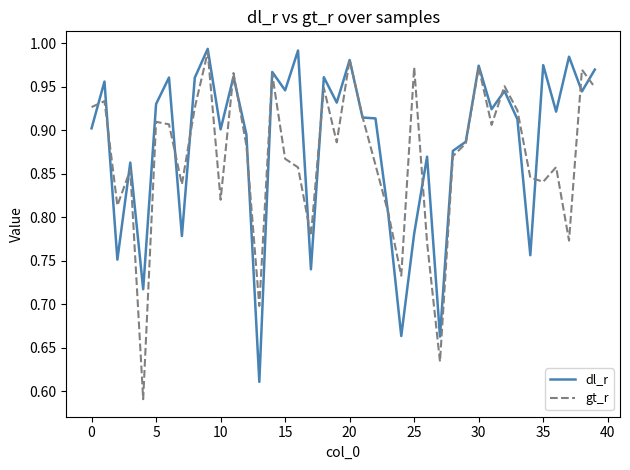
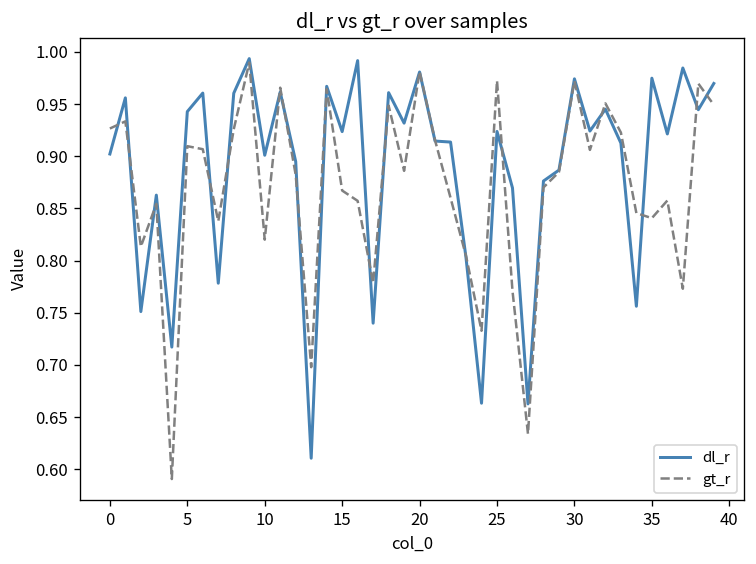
dl_r, 5: 0.93 -> 0.94
dl_r, 15: 0.95 -> 0.92
dl_r, 25: 0.78 -> 0.92
